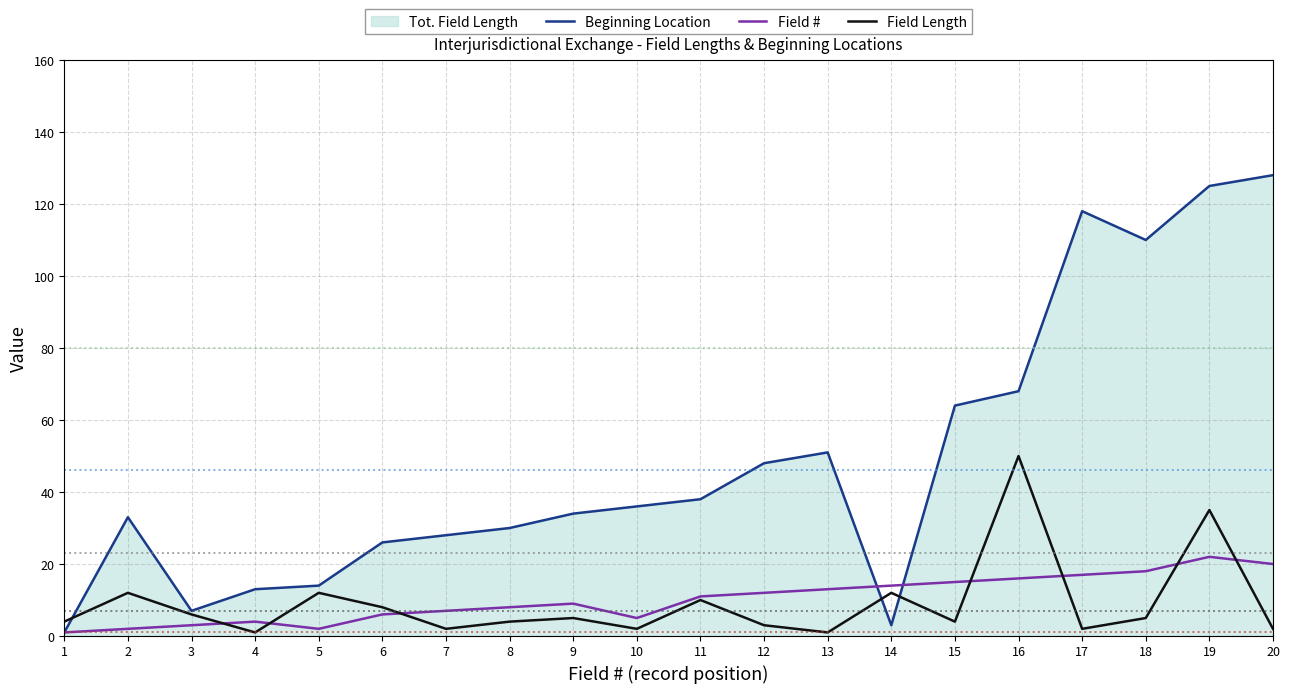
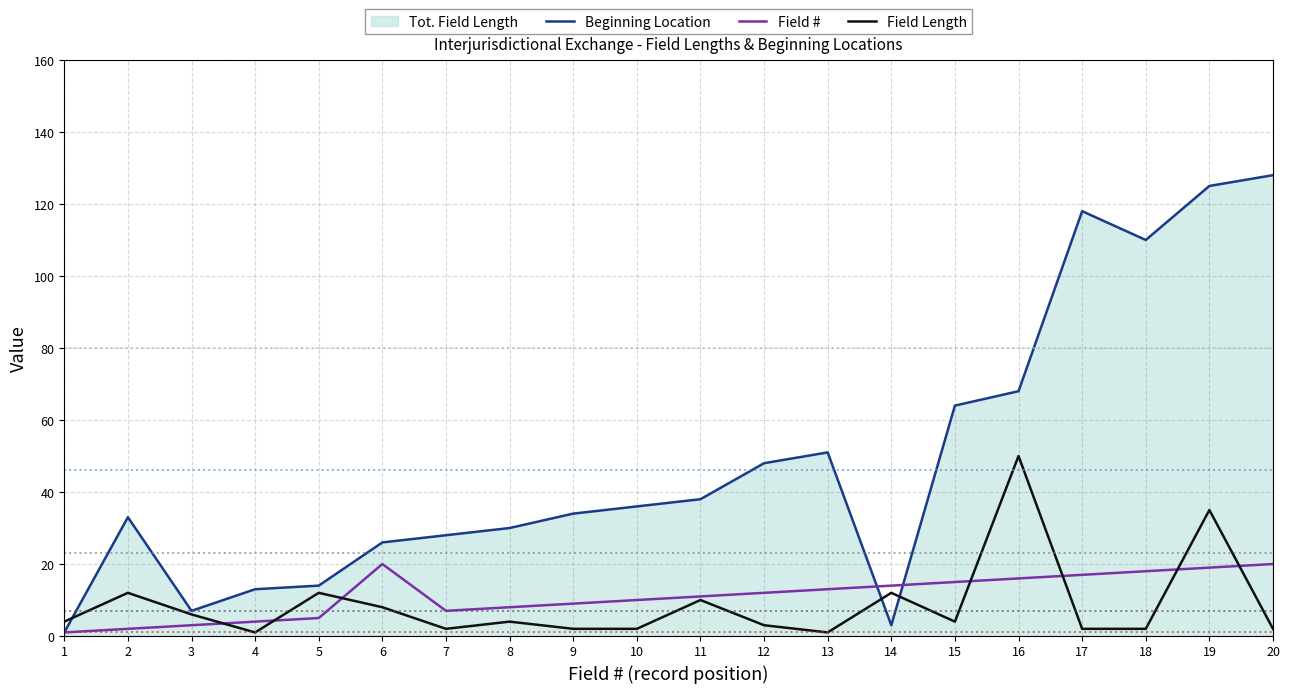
Field #, 5: 2 -> 5
Field #, 6: 6 -> 20
Field Length, 9: 5 -> 2
Field #, 10: 5 -> 10
Field Length, 18: 5 -> 2
Field #, 19: 22 -> 19
